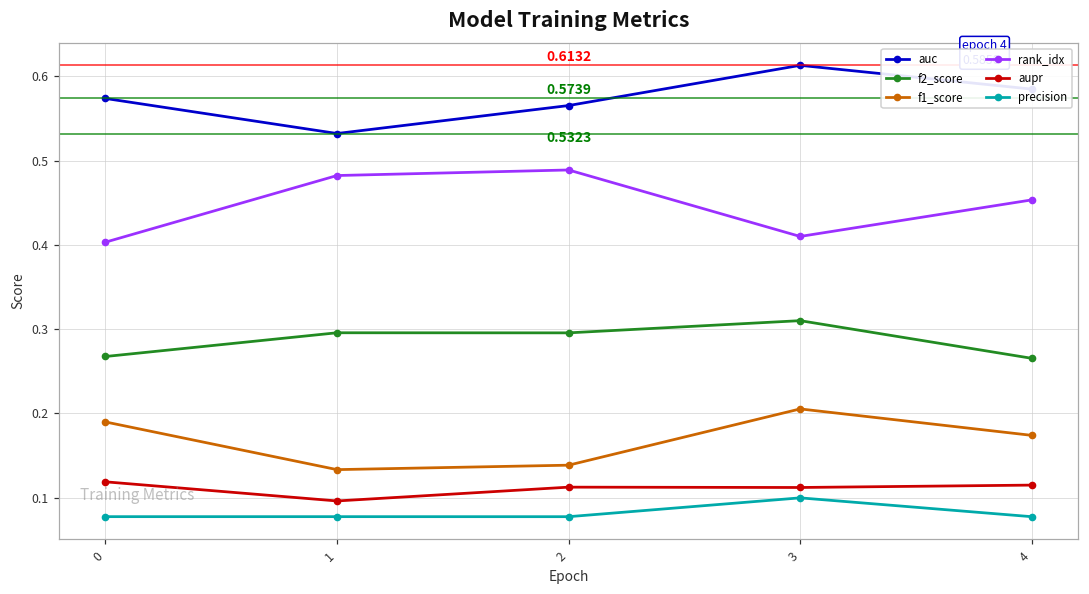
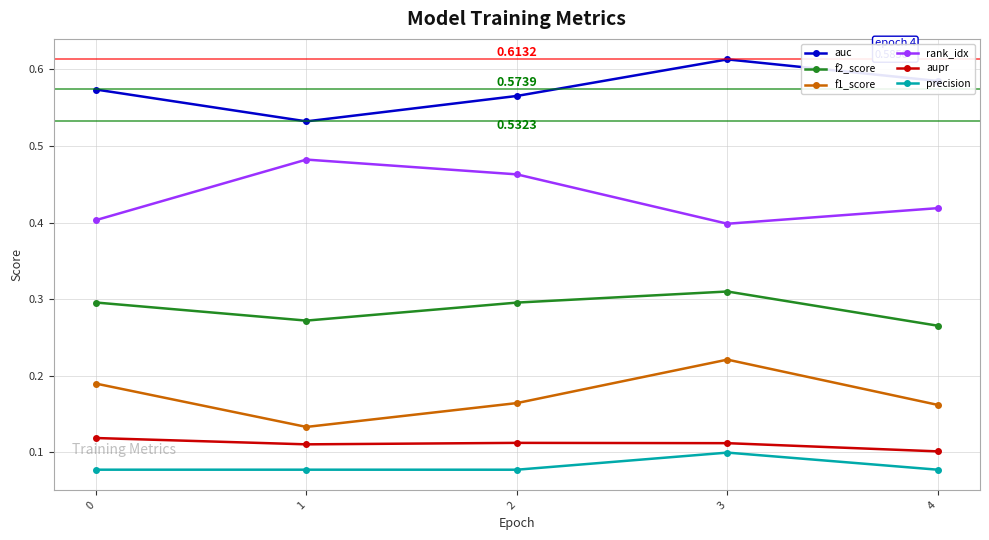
f2_score, 0: 0.27 -> 0.30
f2_score, 1: 0.30 -> 0.27
aupr, 1: 0.10 -> 0.11
f1_score, 2: 0.14 -> 0.16
rank_idx, 2: 0.49 -> 0.46
f1_score, 3: 0.21 -> 0.22
rank_idx, 3: 0.41 -> 0.40
f1_score, 4: 0.17 -> 0.16
rank_idx, 4: 0.45 -> 0.42
aupr, 4: 0.11 -> 0.10
